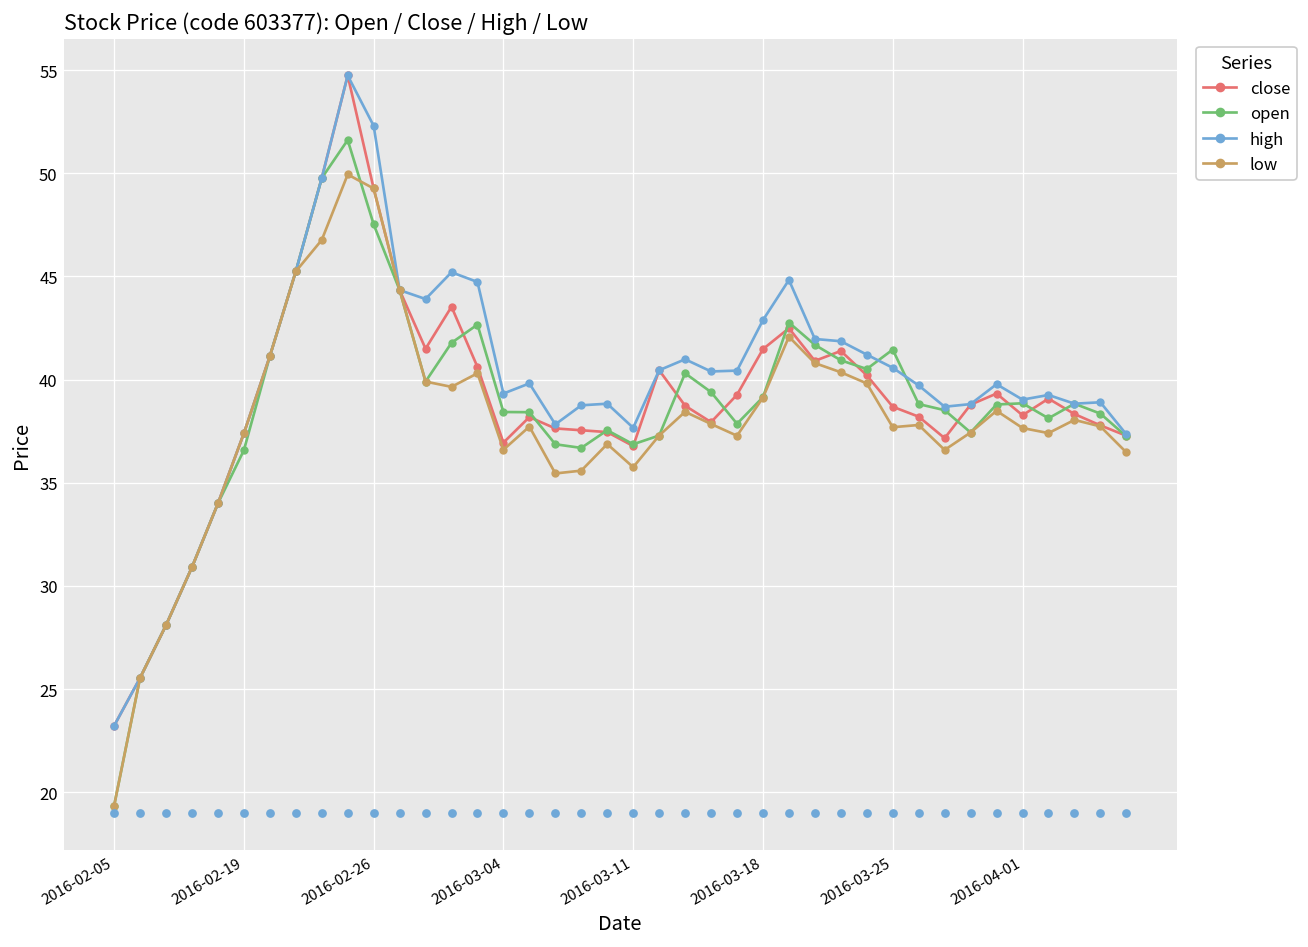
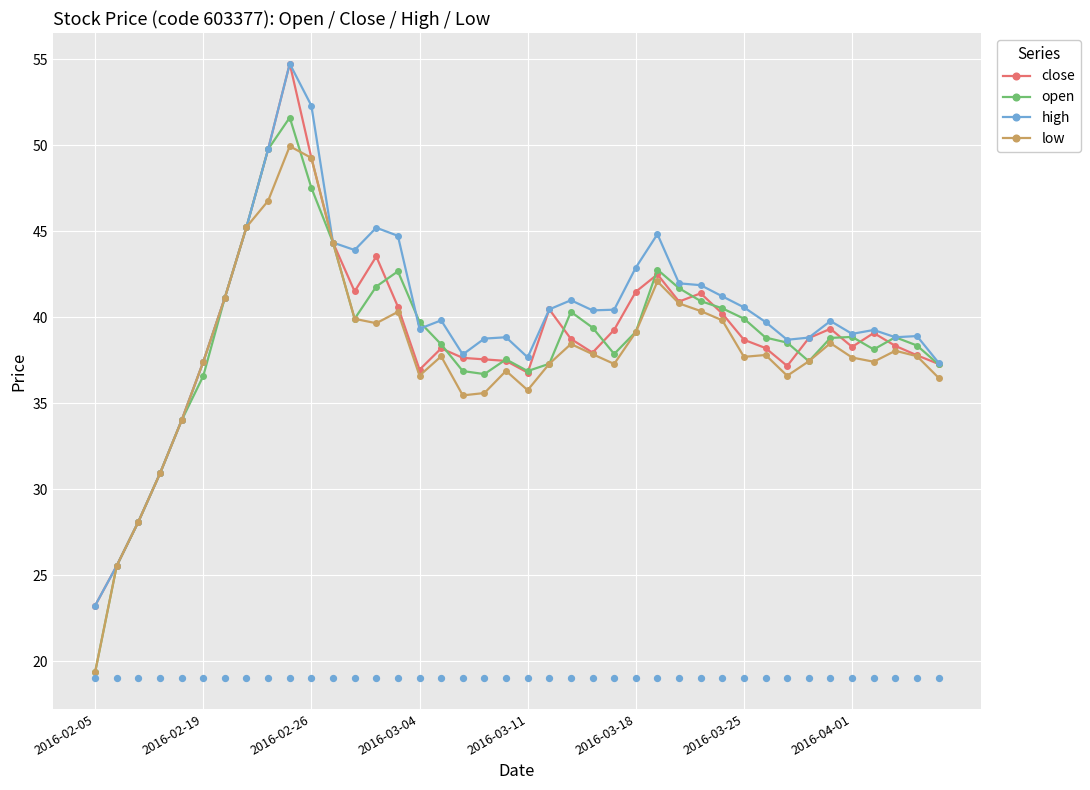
open, 2016-03-04: 38.4 -> 39.7
open, 2016-03-25: 41.5 -> 39.9
